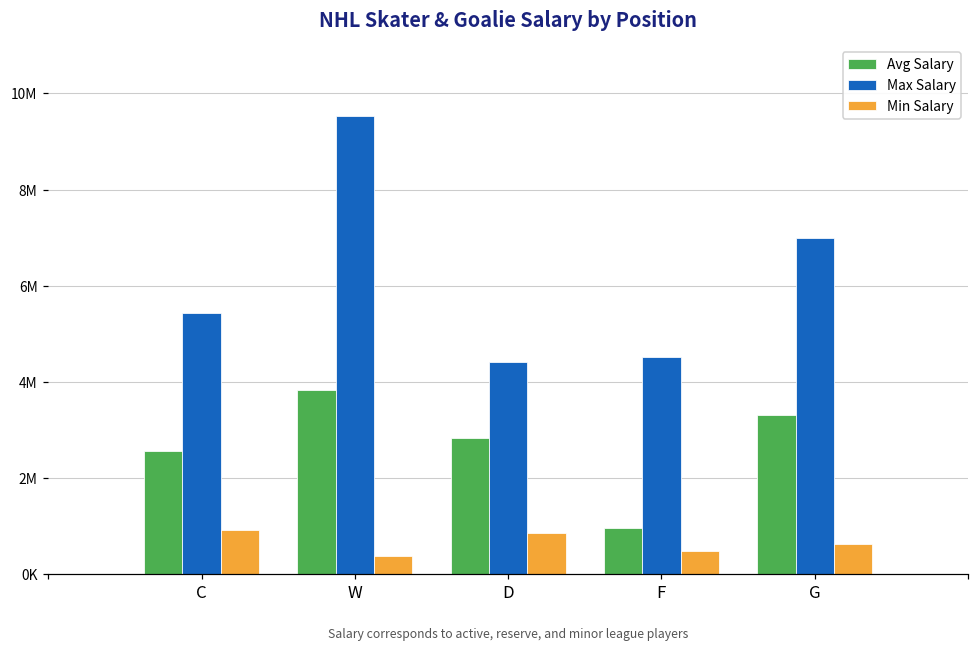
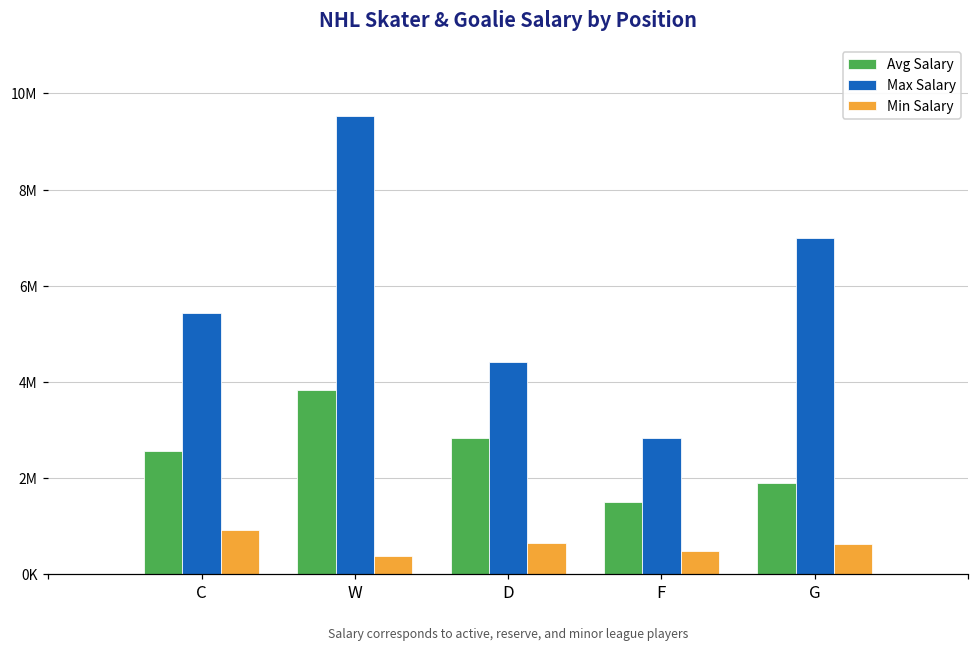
Min Salary, D: 900000 -> 700000
Avg Salary, F: 1000000 -> 1500000
Max Salary, F: 4500000 -> 2800000
Avg Salary, G: 3300000 -> 1900000
